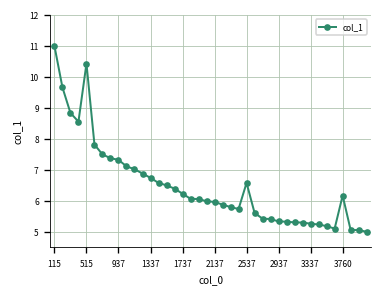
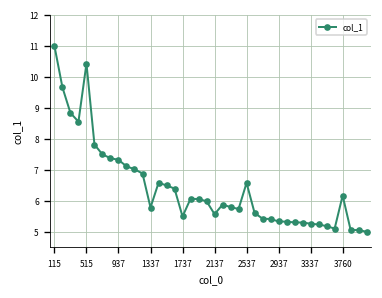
1337: 6.7 -> 5.8
1737: 6.2 -> 5.5
2137: 6.0 -> 5.6
